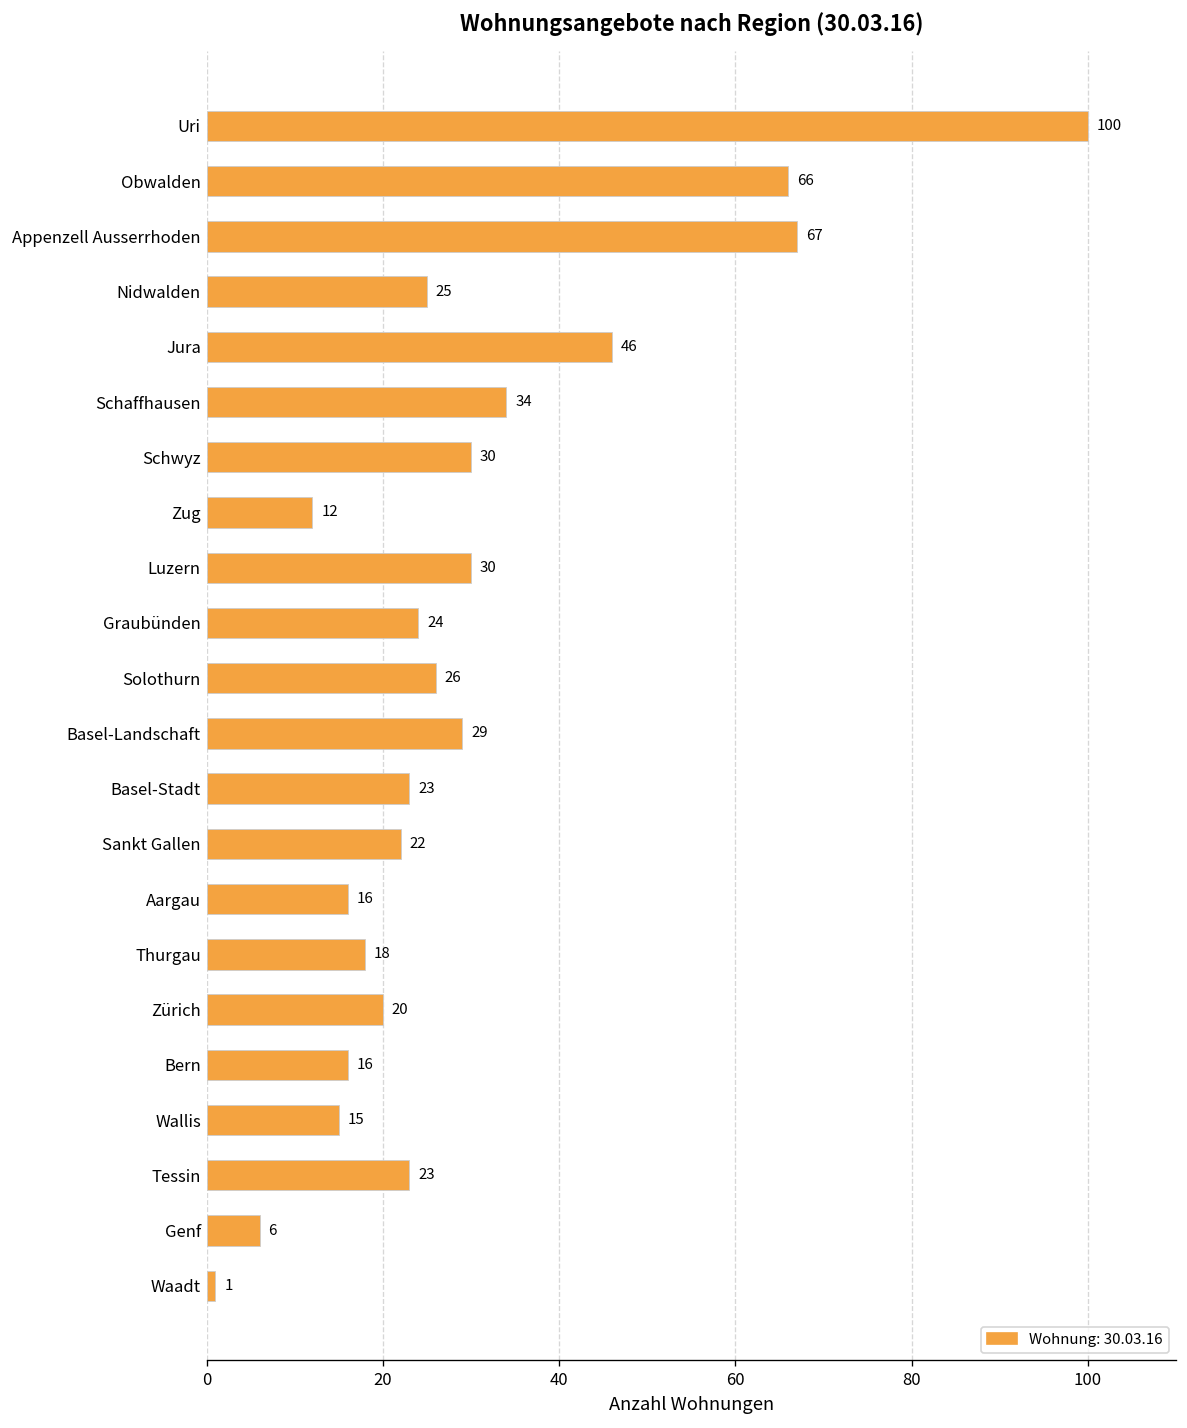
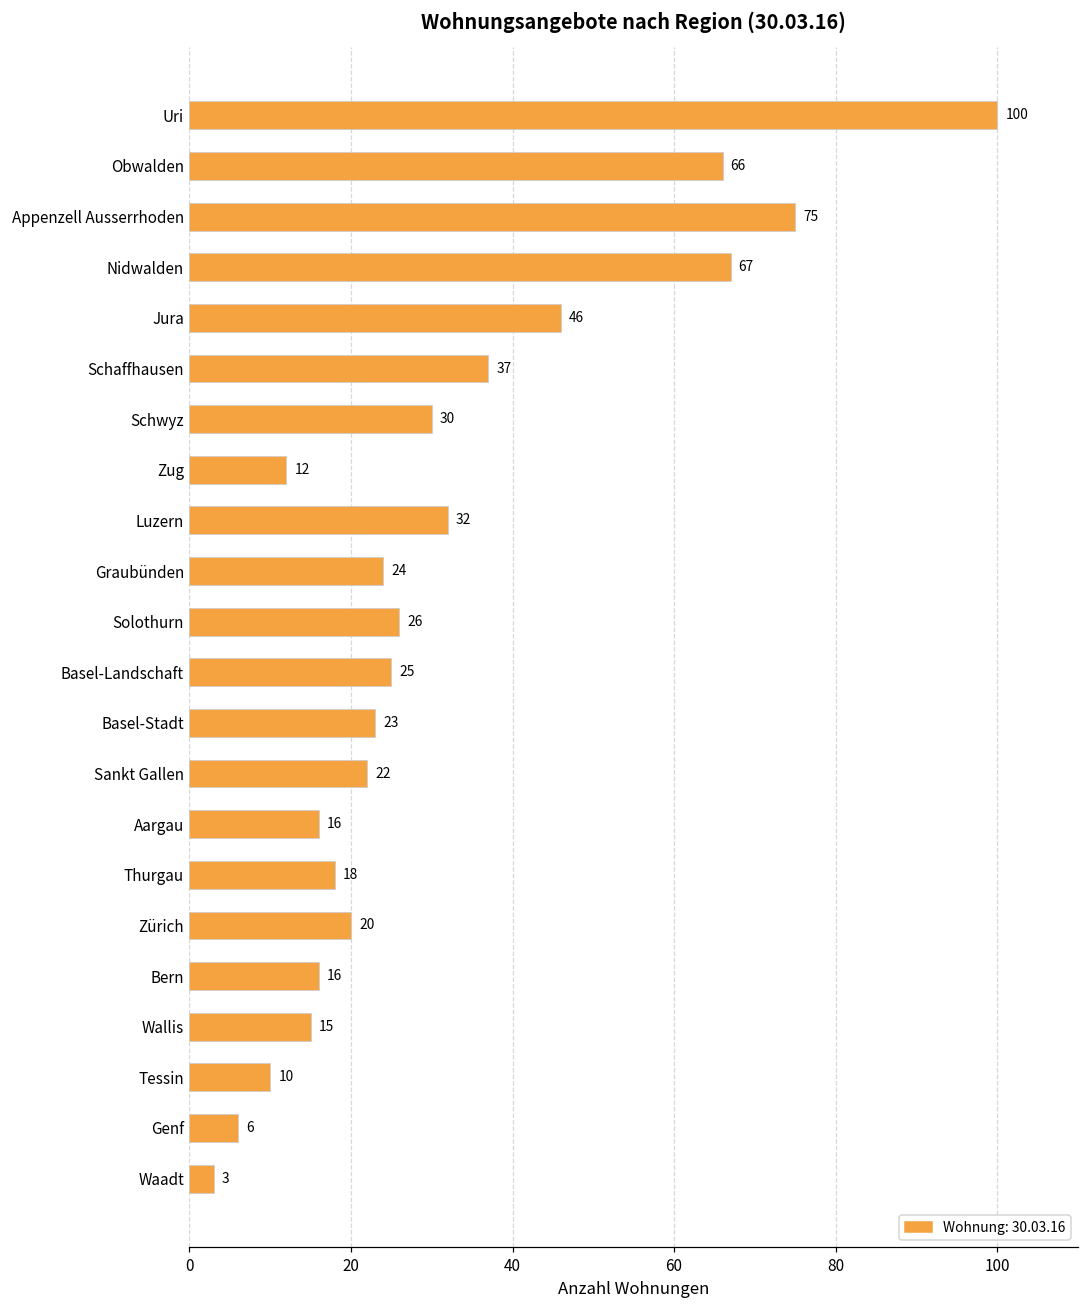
Appenzell Ausserrhoden: 67 -> 75
Nidwalden: 25 -> 67
Schaffhausen: 34 -> 37
Luzern: 30 -> 32
Basel-Landschaft: 29 -> 25
Tessin: 23 -> 10
Waadt: 1 -> 3
